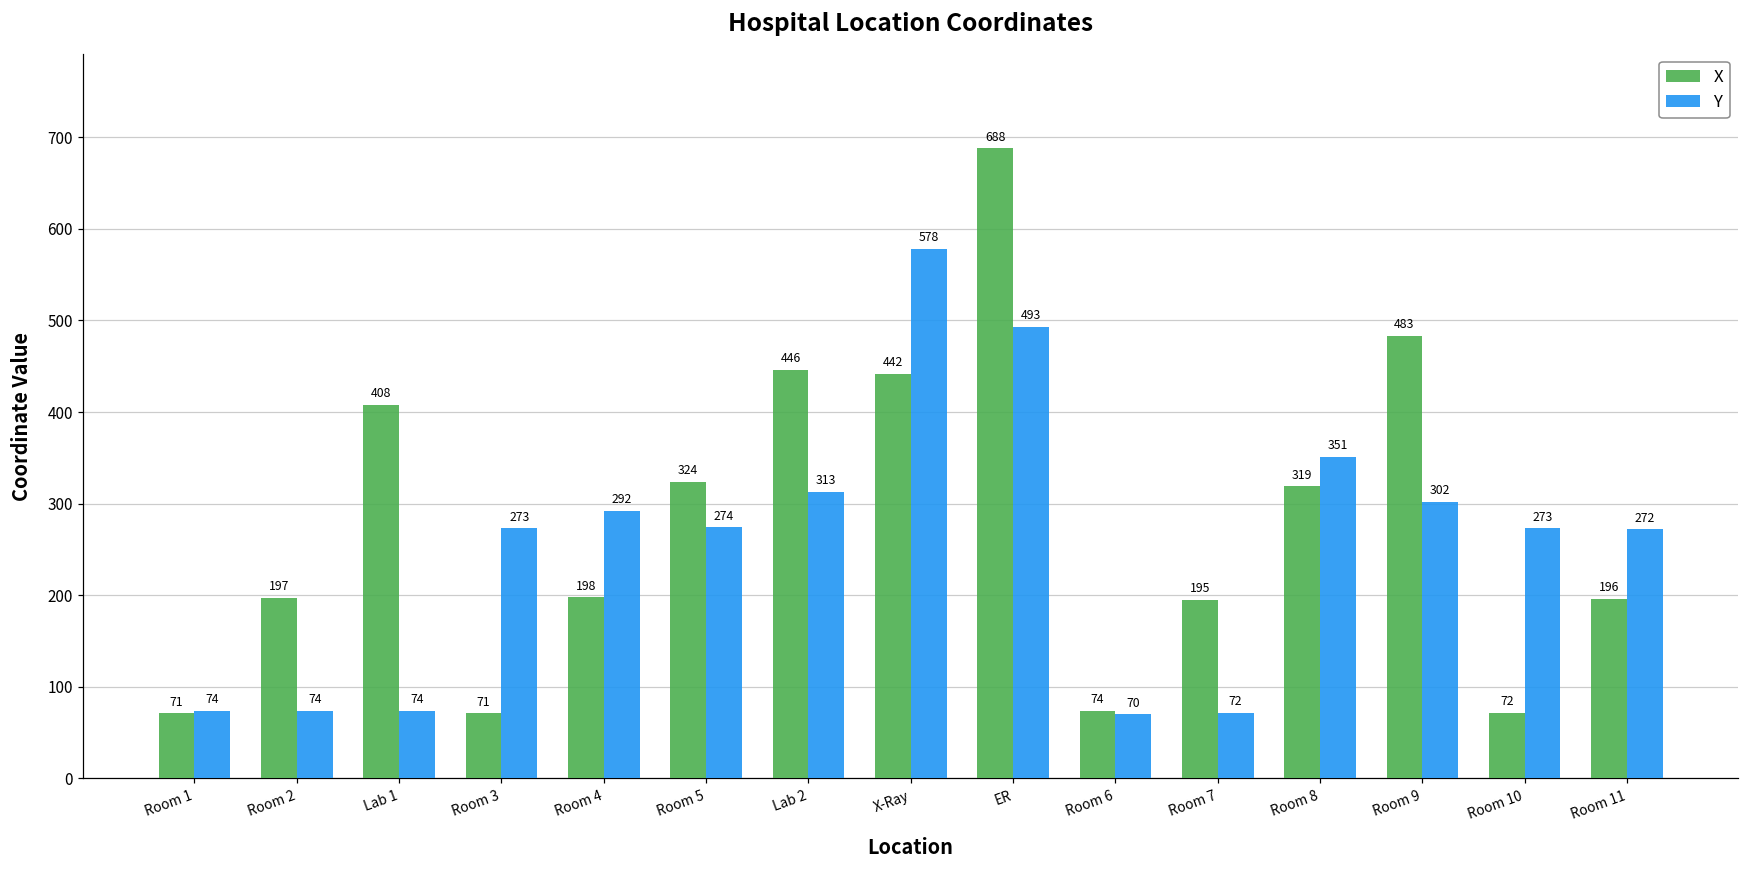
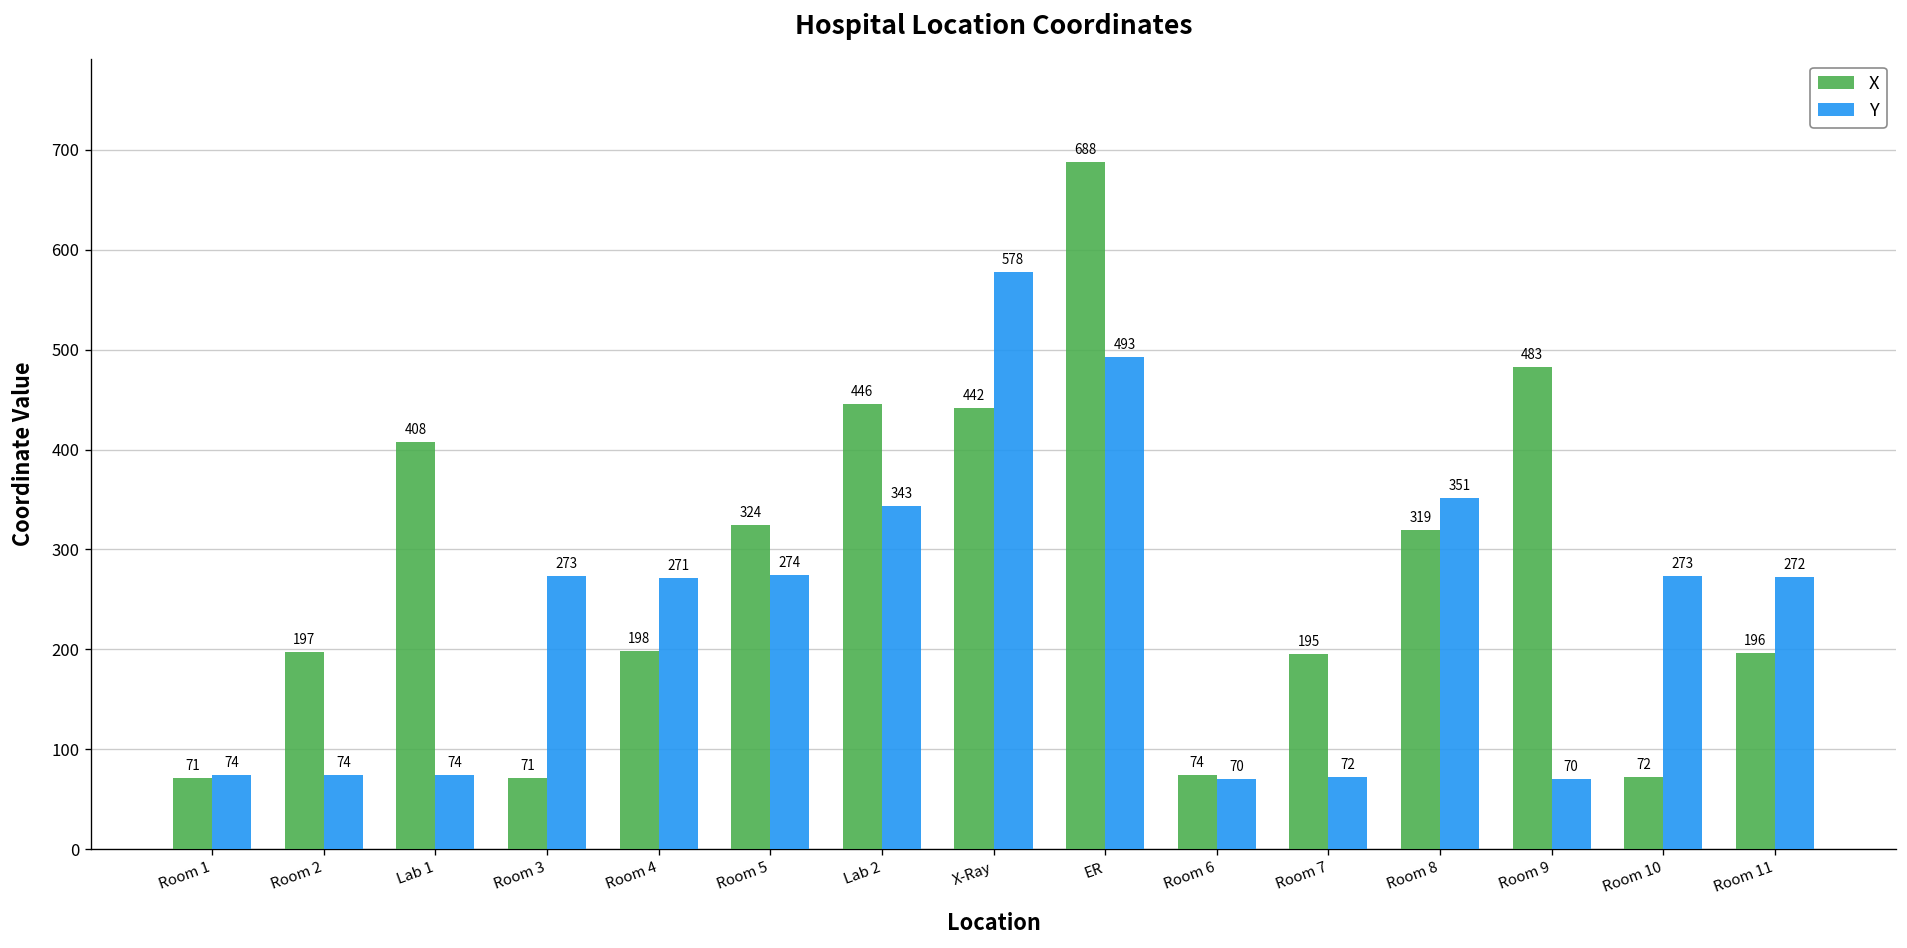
Y, Room 4: 292 -> 271
Y, Lab 2: 313 -> 343
Y, Room 9: 302 -> 70
